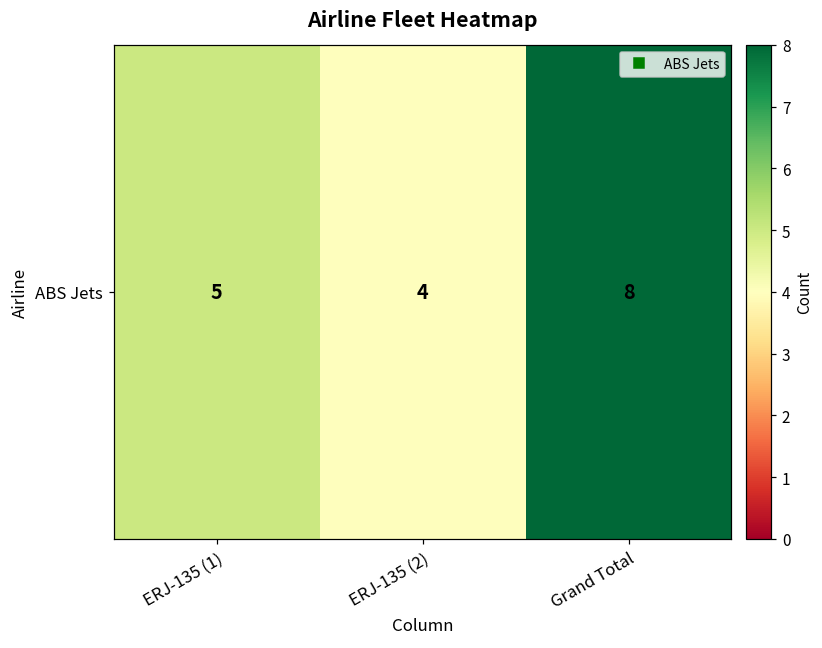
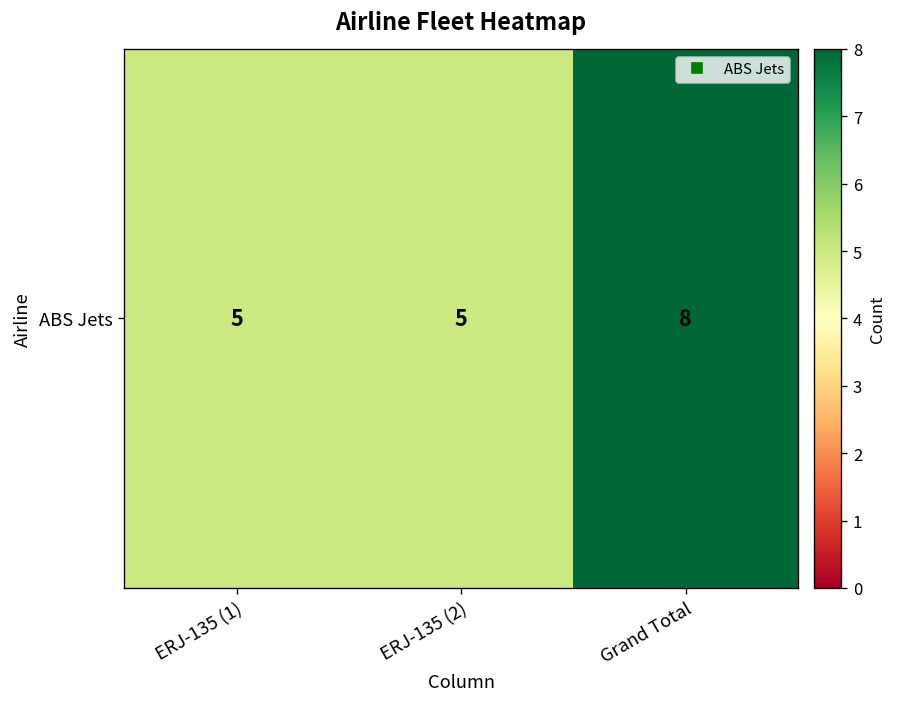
ABS Jets, ERJ-135 (2): 4 -> 5
